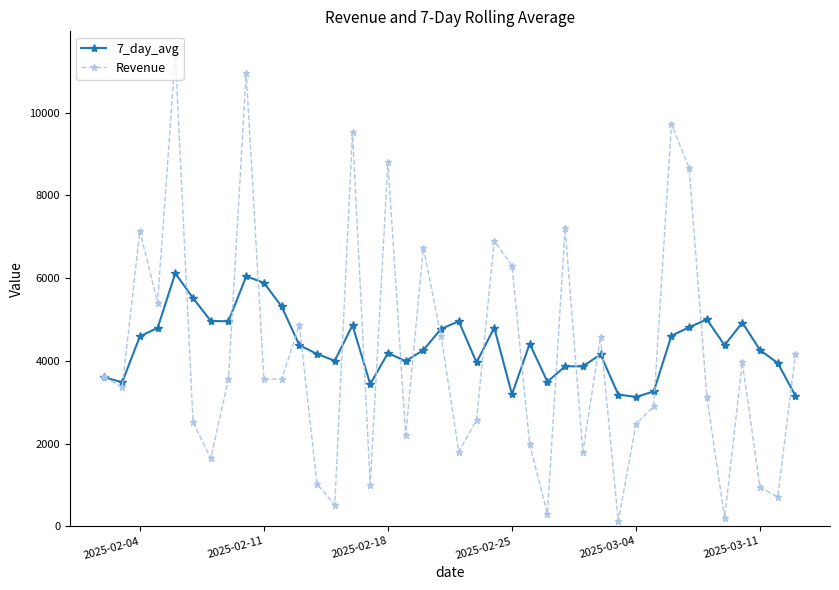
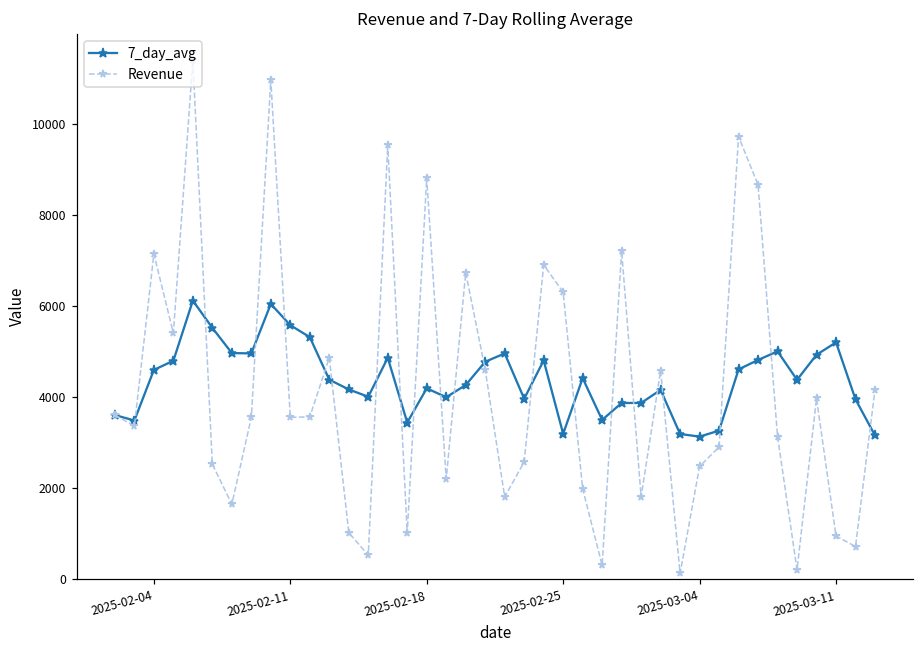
7_day_avg, 2025-02-11: 5900 -> 5600
7_day_avg, 2025-03-11: 4300 -> 5200
